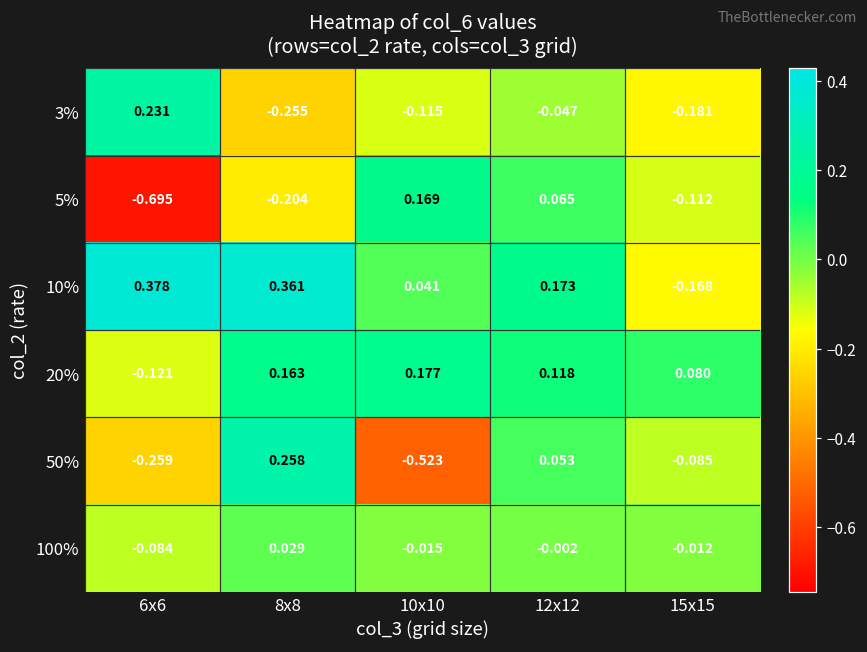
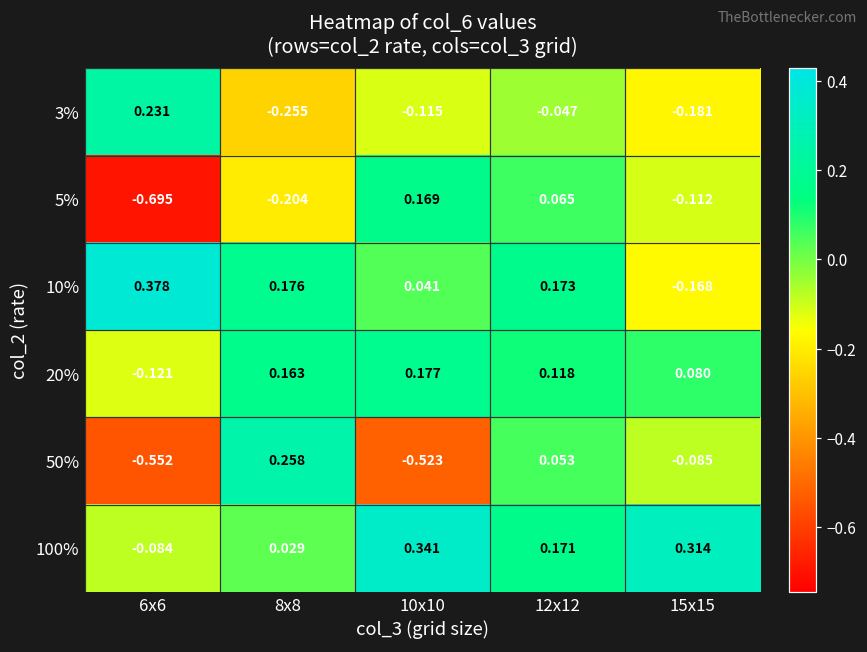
10%, 8x8: 0.361 -> 0.176
50%, 6x6: -0.259 -> -0.552
100%, 10x10: -0.015 -> 0.341
100%, 12x12: -0.002 -> 0.171
100%, 15x15: -0.012 -> 0.314
